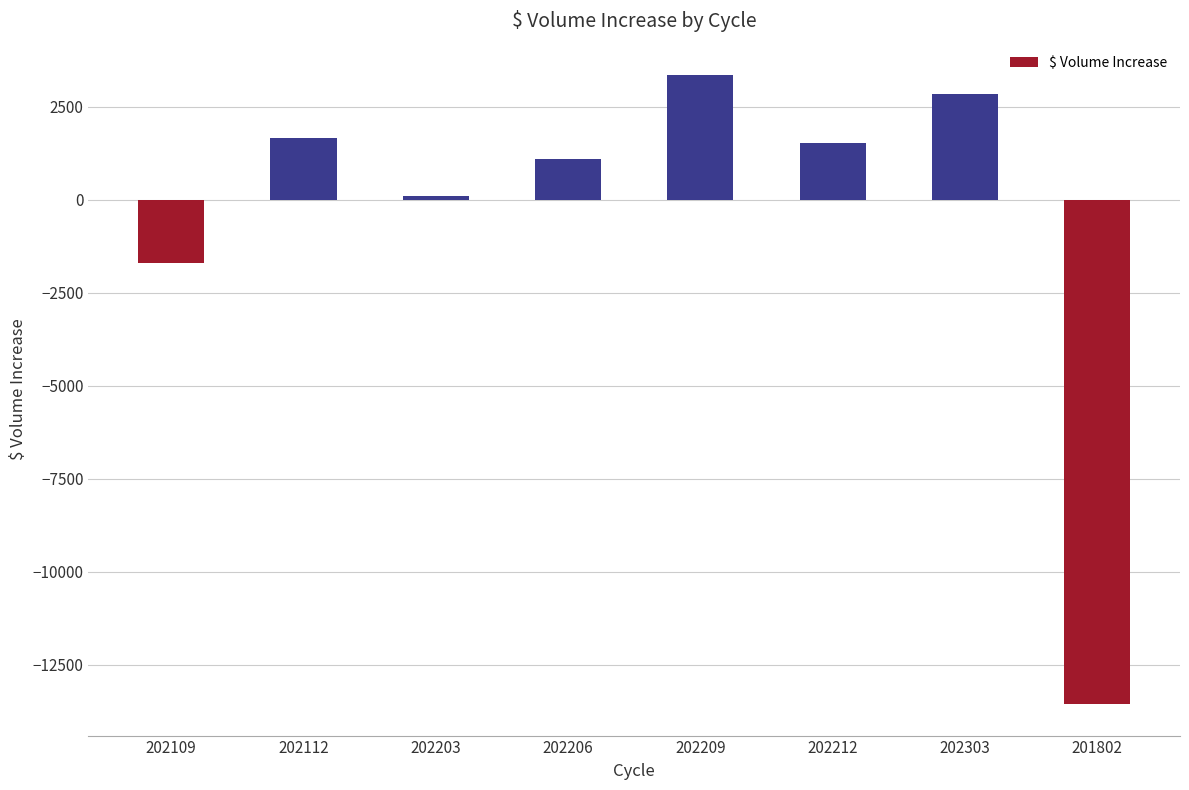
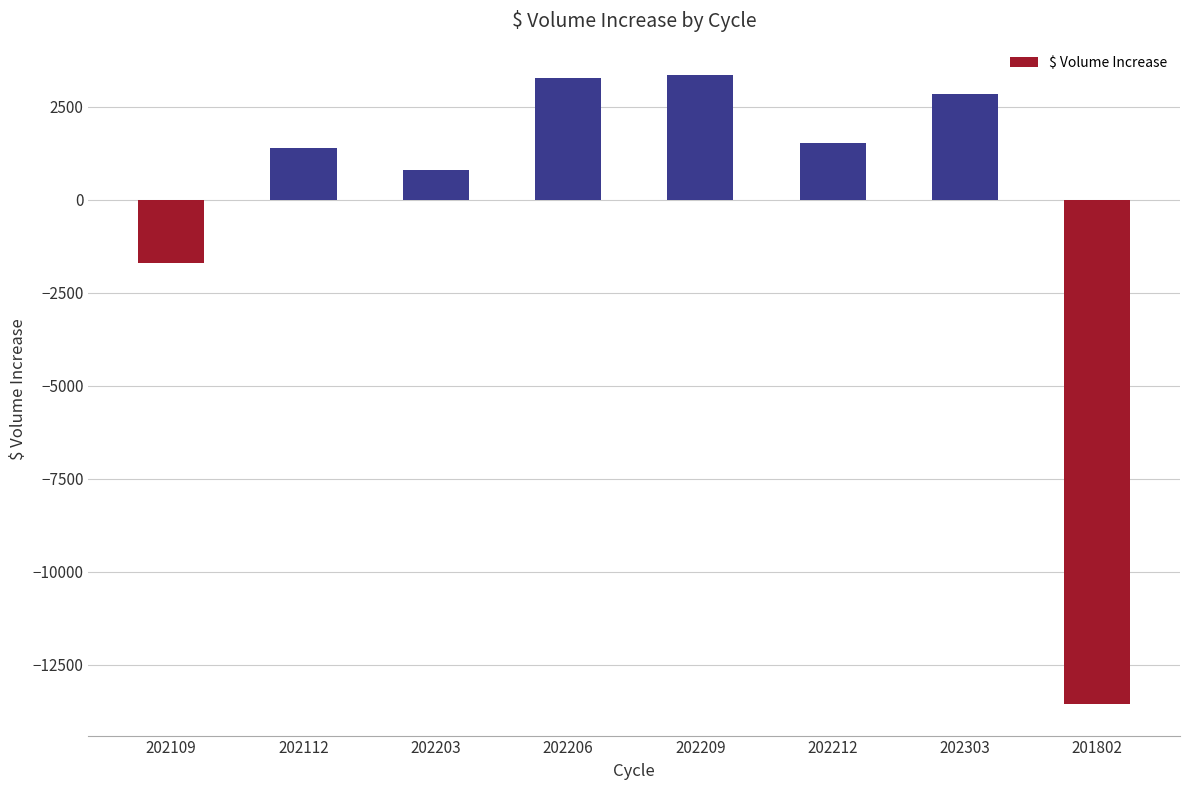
202112: 1700 -> 1400
202203: 100 -> 800
202206: 1100 -> 3300
